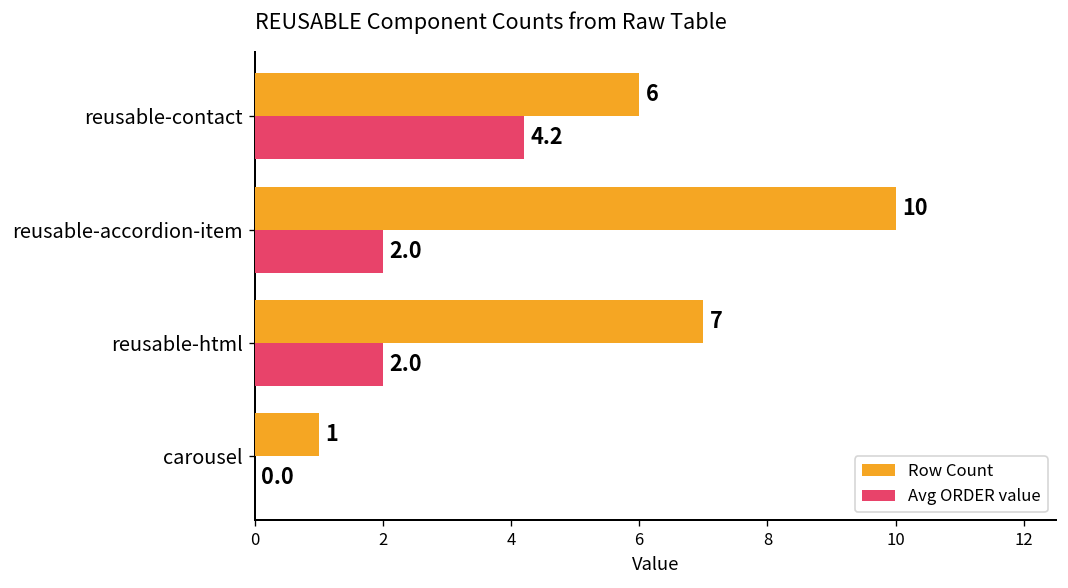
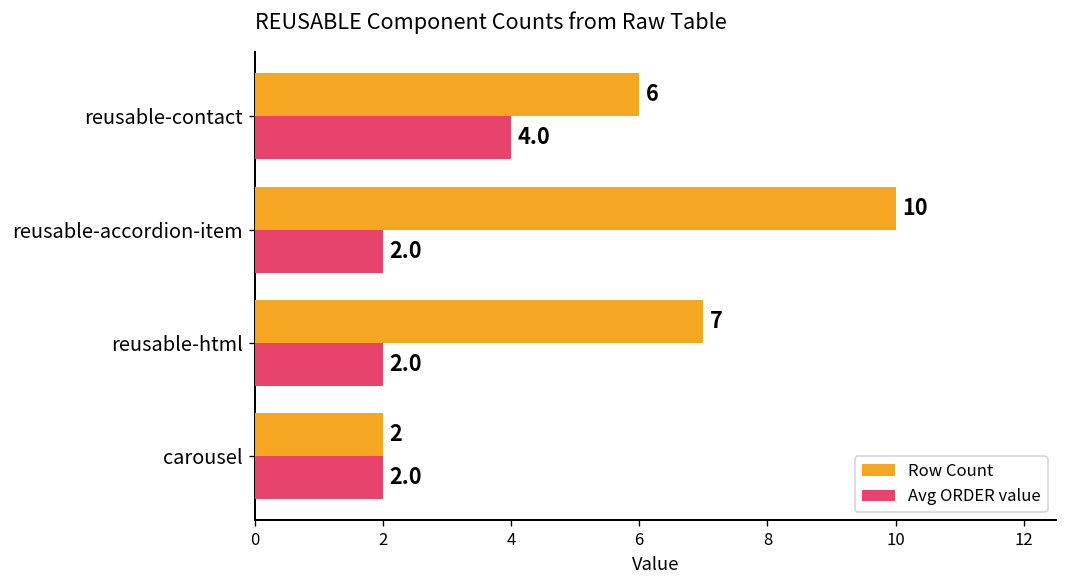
Avg ORDER value, reusable-contact: 4.2 -> 4.0
Row Count, carousel: 1 -> 2
Avg ORDER value, carousel: 0.0 -> 2.0
